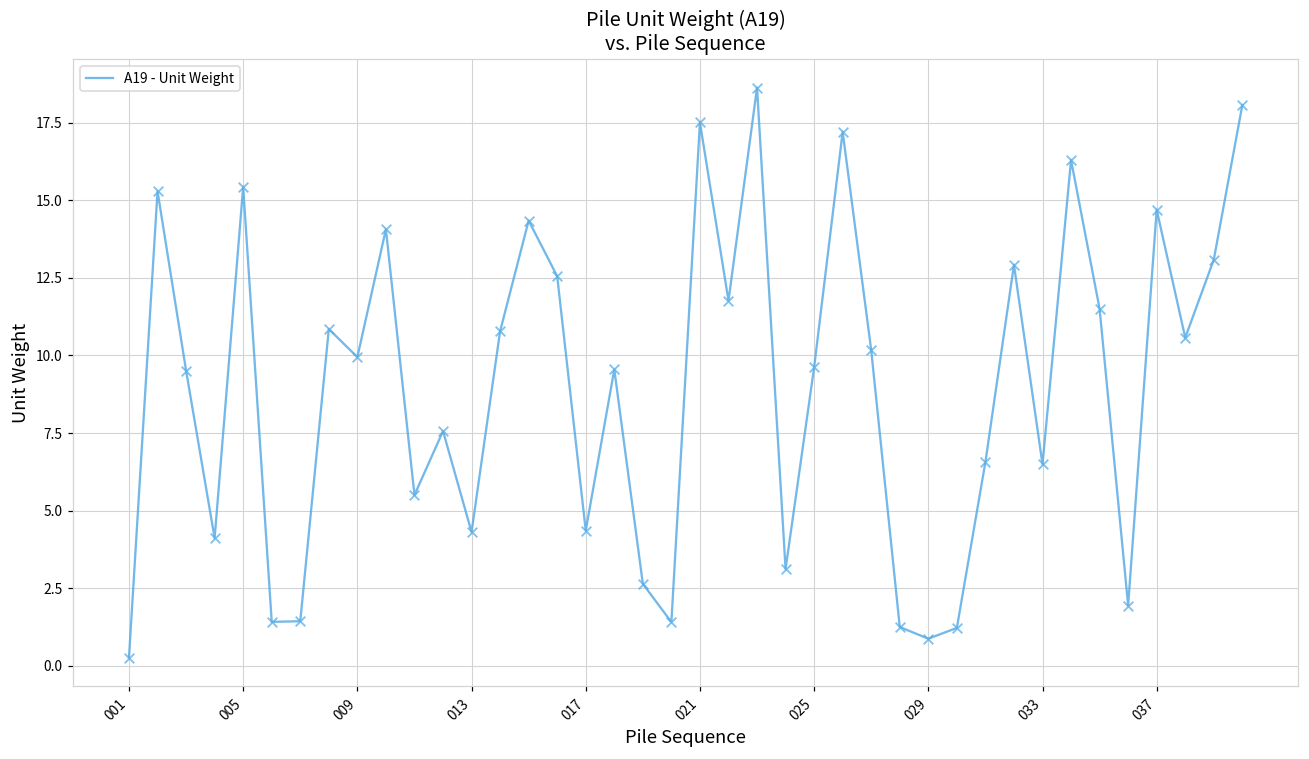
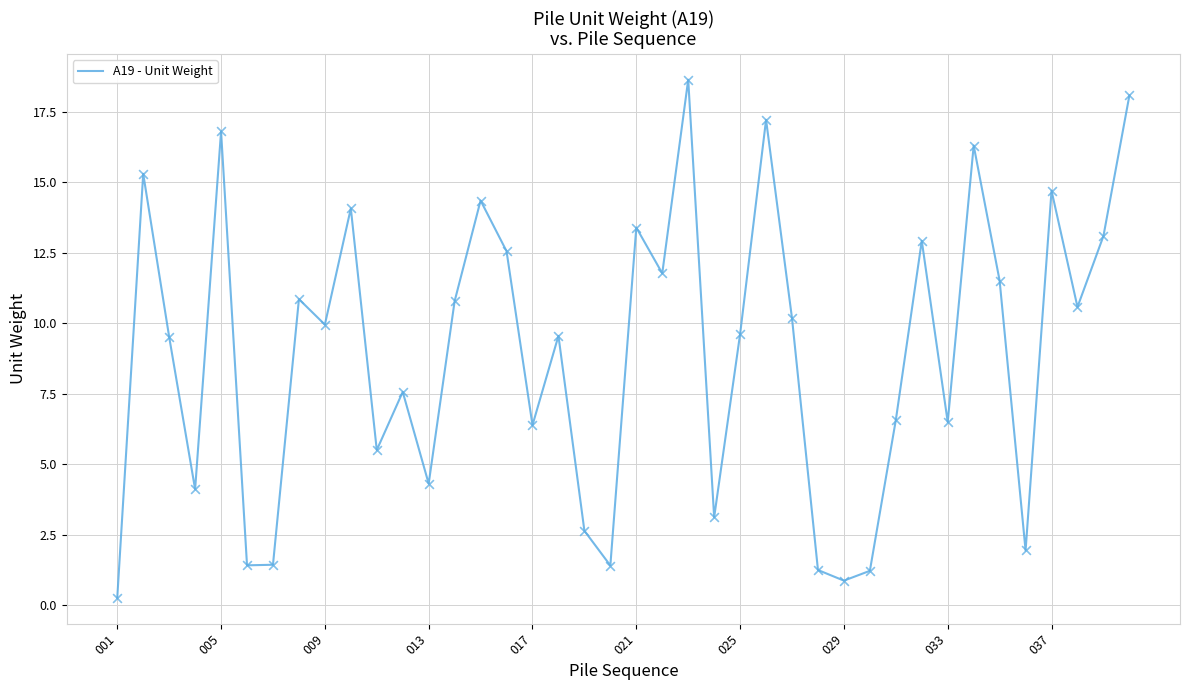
005: 15.4 -> 16.8
017: 4.4 -> 6.4
021: 17.5 -> 13.4
